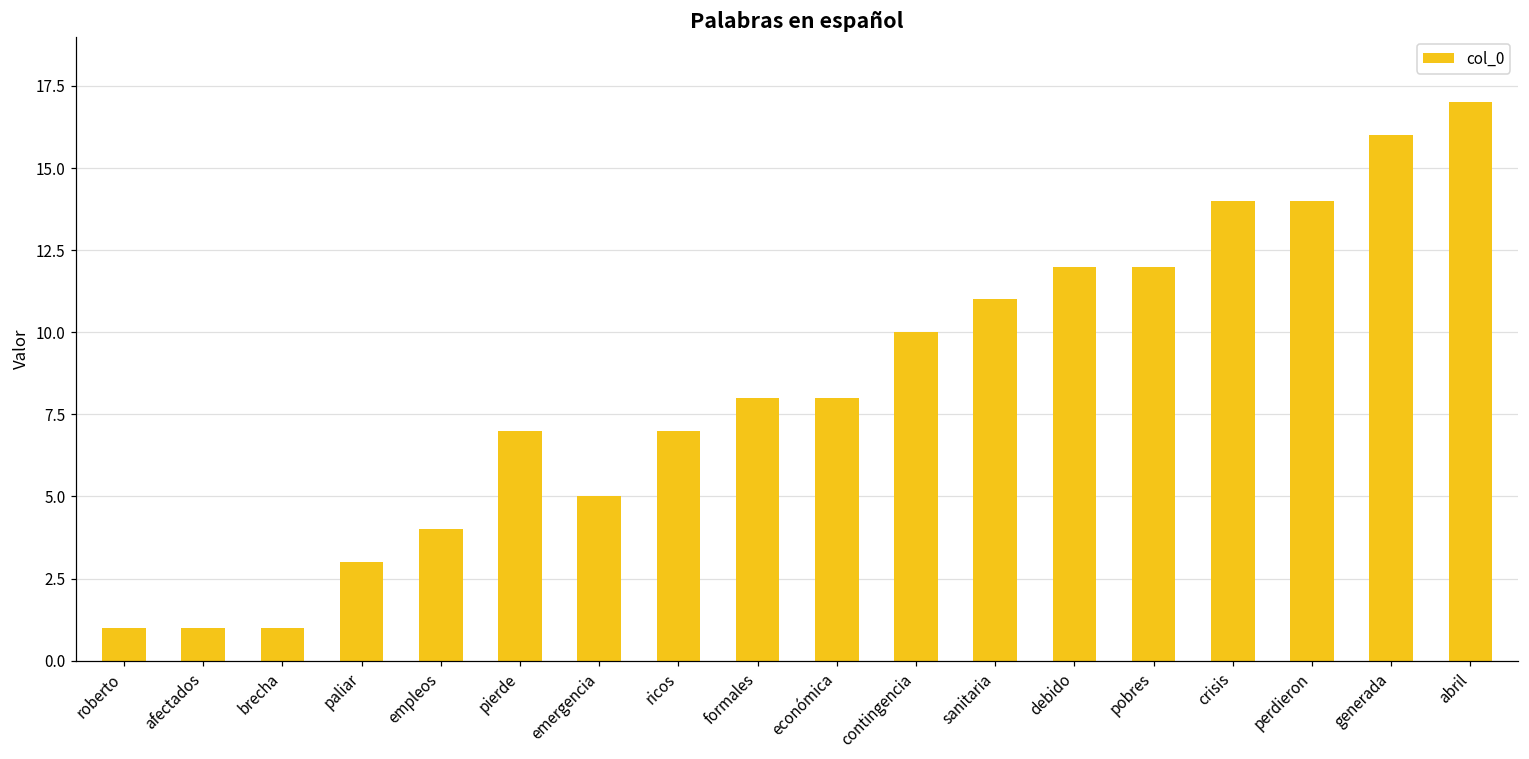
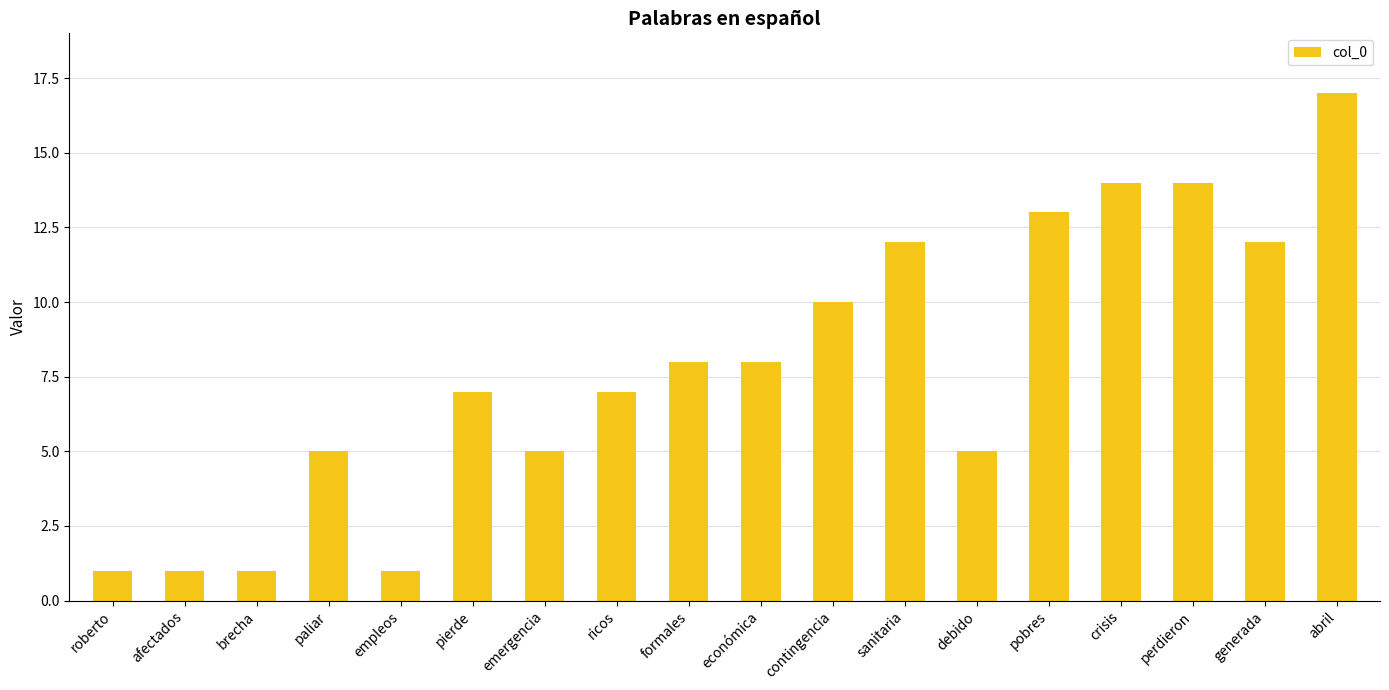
paliar: 3 -> 5
empleos: 4 -> 1
sanitaria: 11 -> 12
debido: 12 -> 5
pobres: 12 -> 13
generada: 16 -> 12
